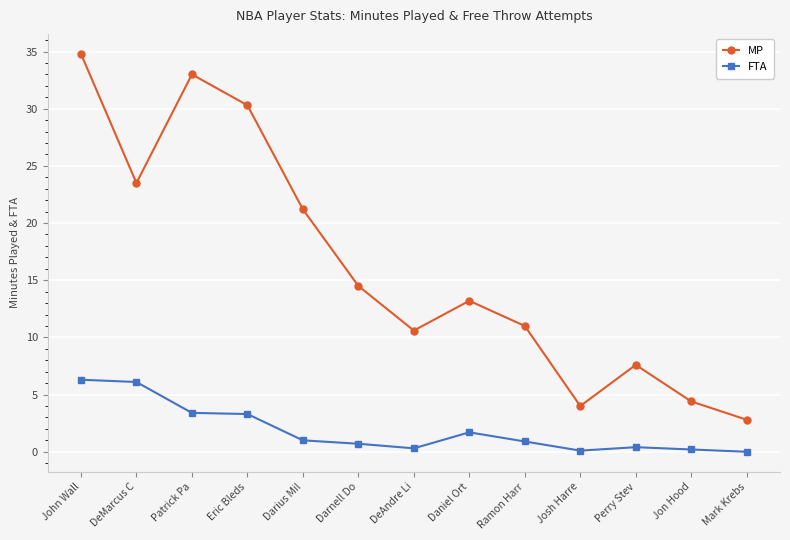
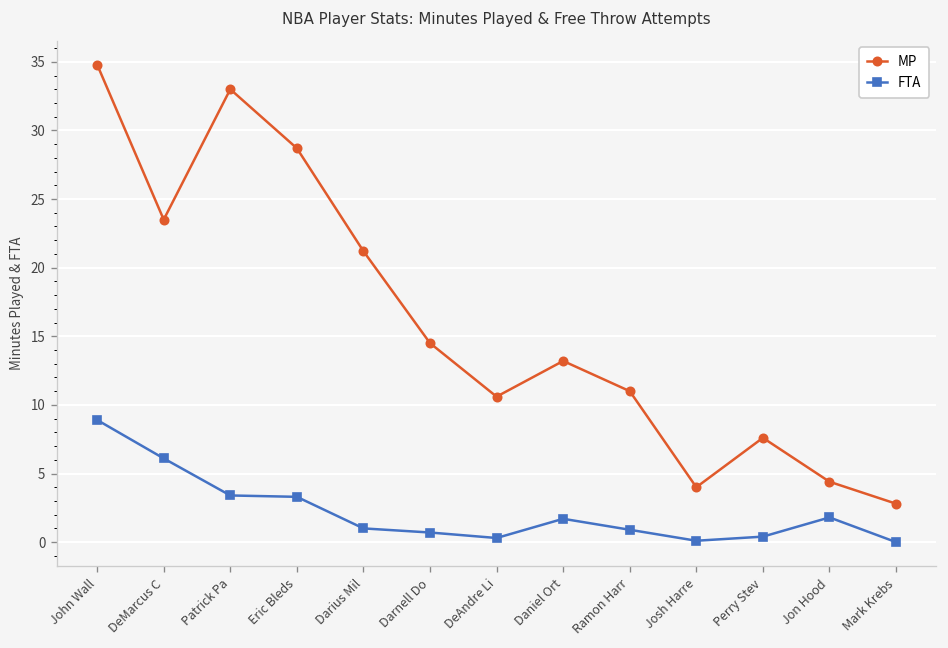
FTA, John Wall: 6.3 -> 8.9
MP, Eric Bleds: 30.3 -> 28.7
FTA, Jon Hood: 0.2 -> 1.8
